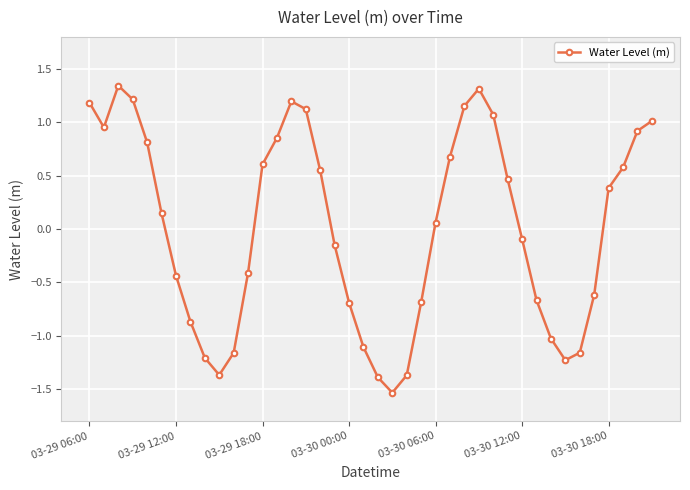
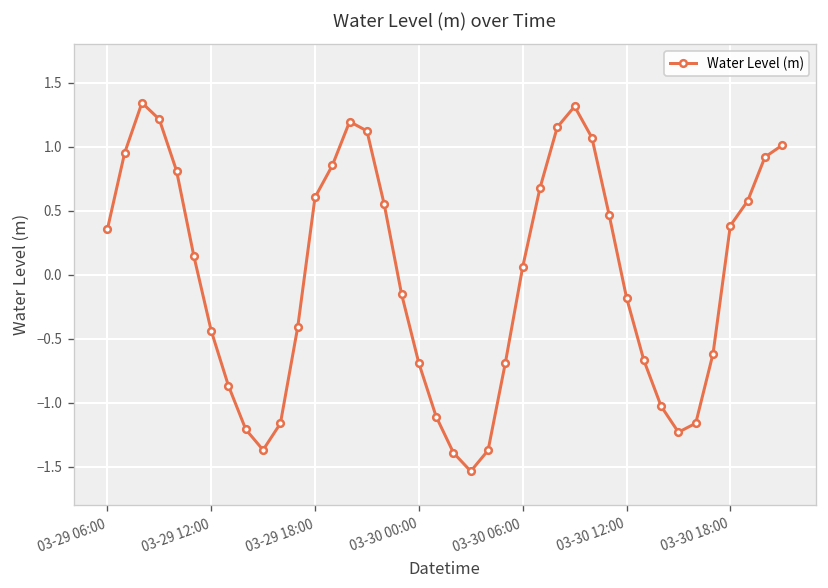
03-29 06:00: 1.18 -> 0.35
03-30 12:00: -0.09 -> -0.18
